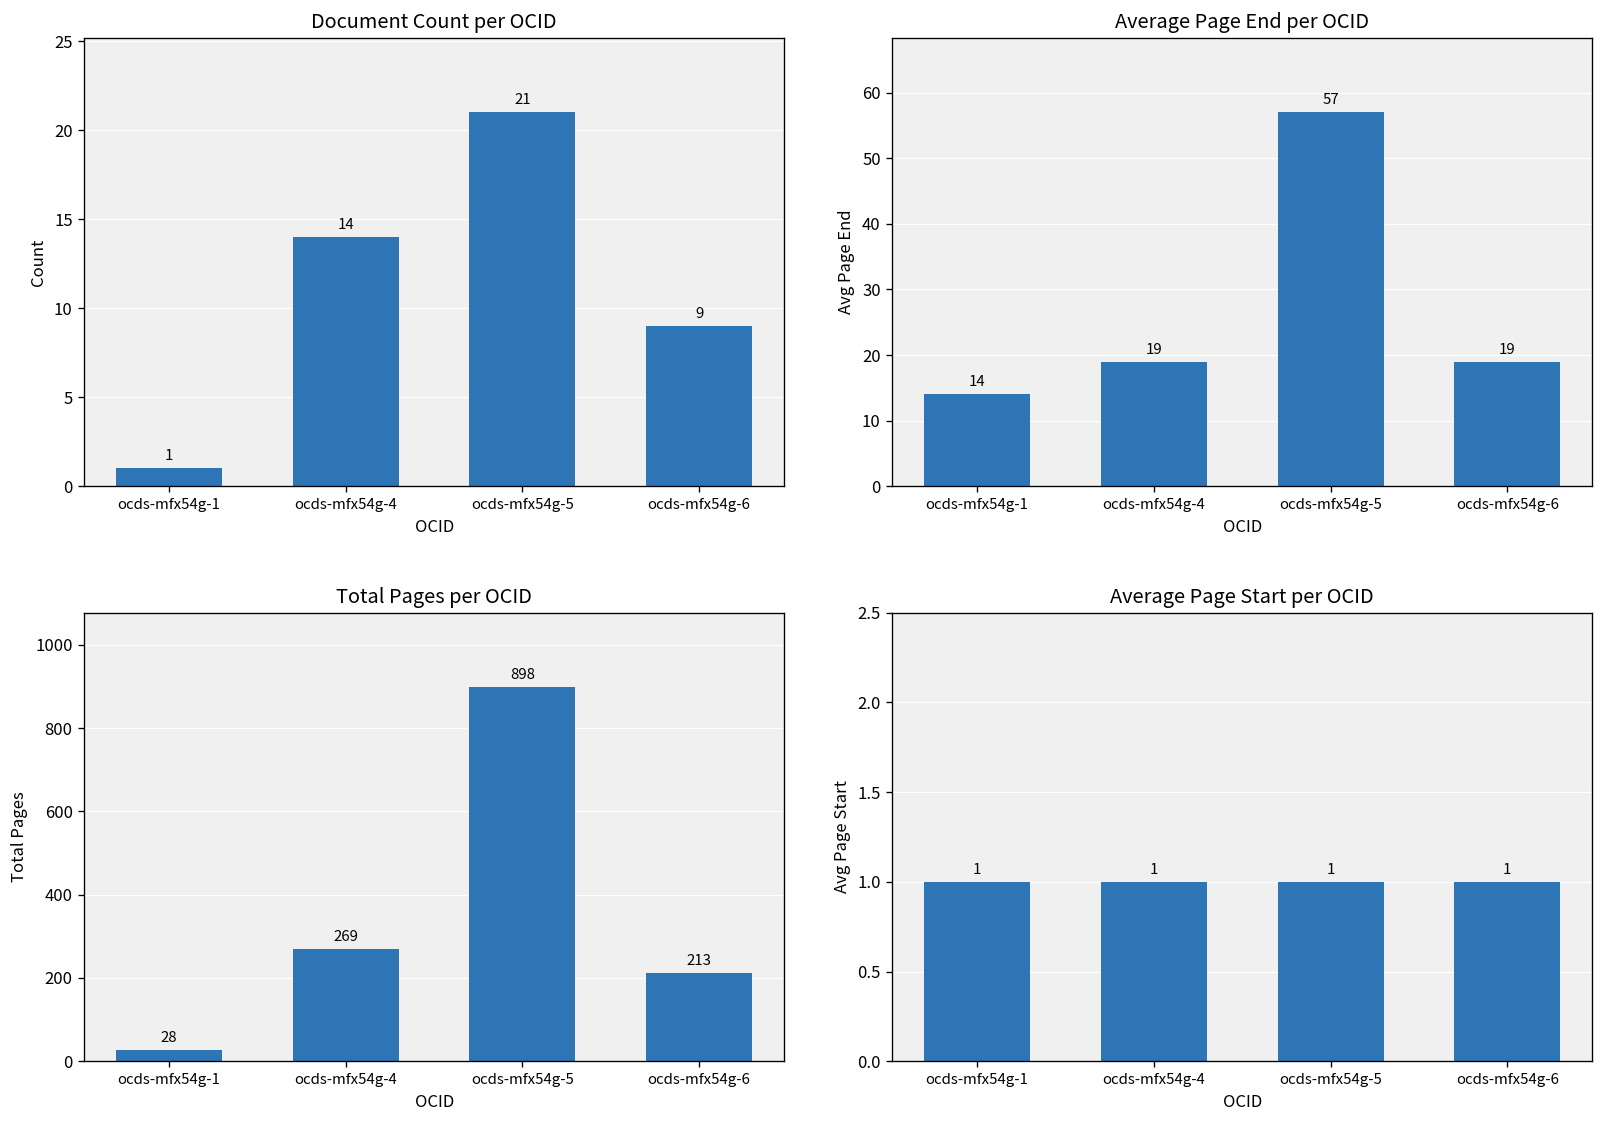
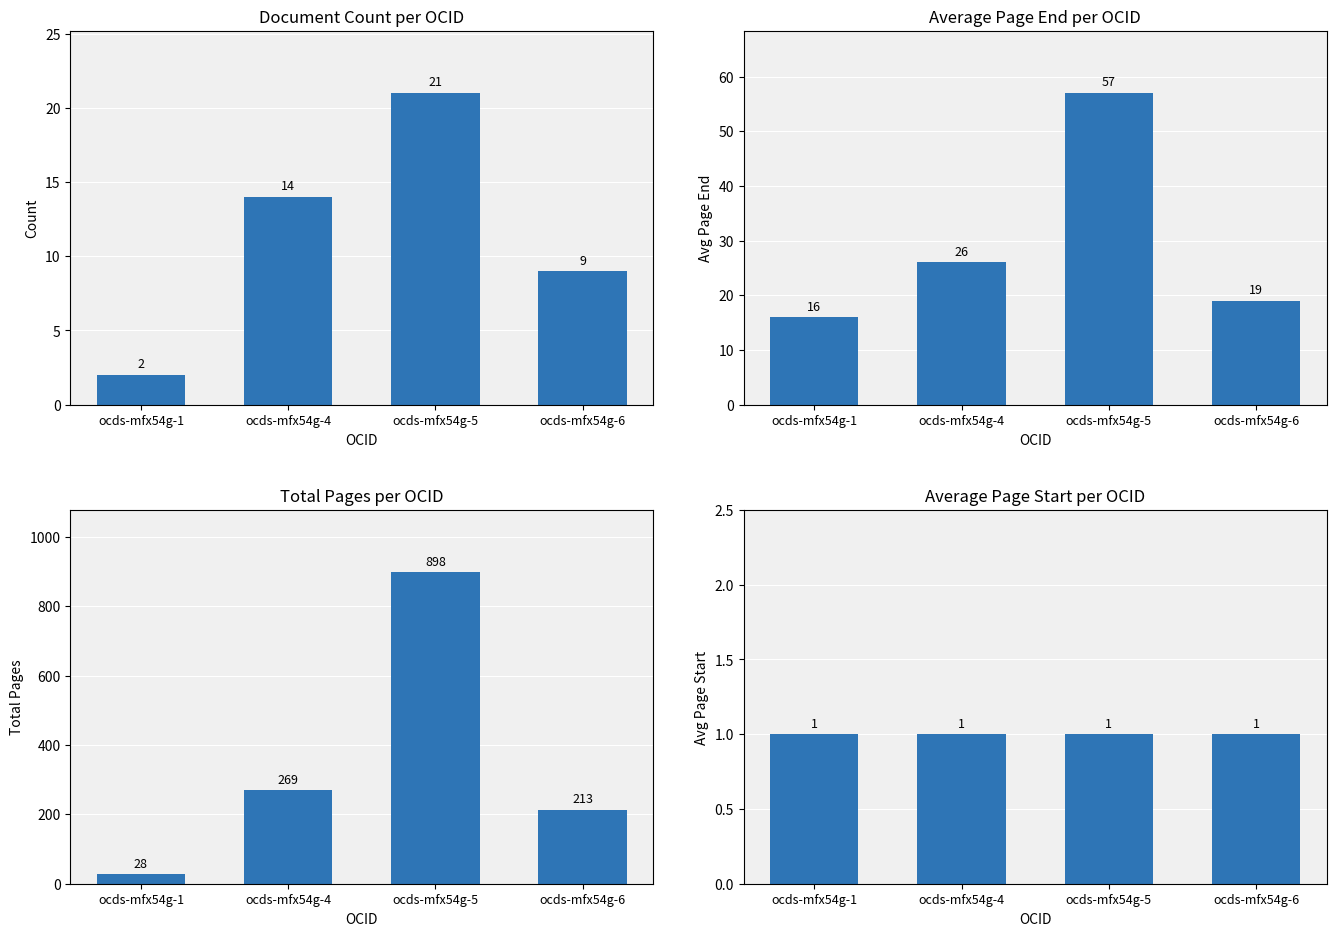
Document Count per OCID, ocds-mfx54g-1: 1 -> 2
Average Page End per OCID, ocds-mfx54g-1: 14 -> 16
Average Page End per OCID, ocds-mfx54g-4: 19 -> 26
